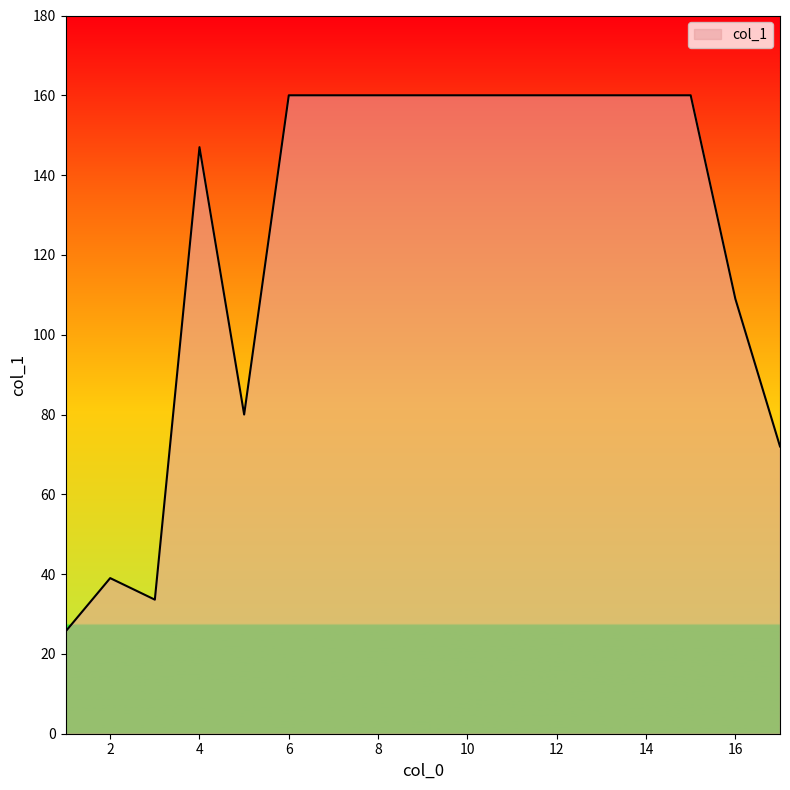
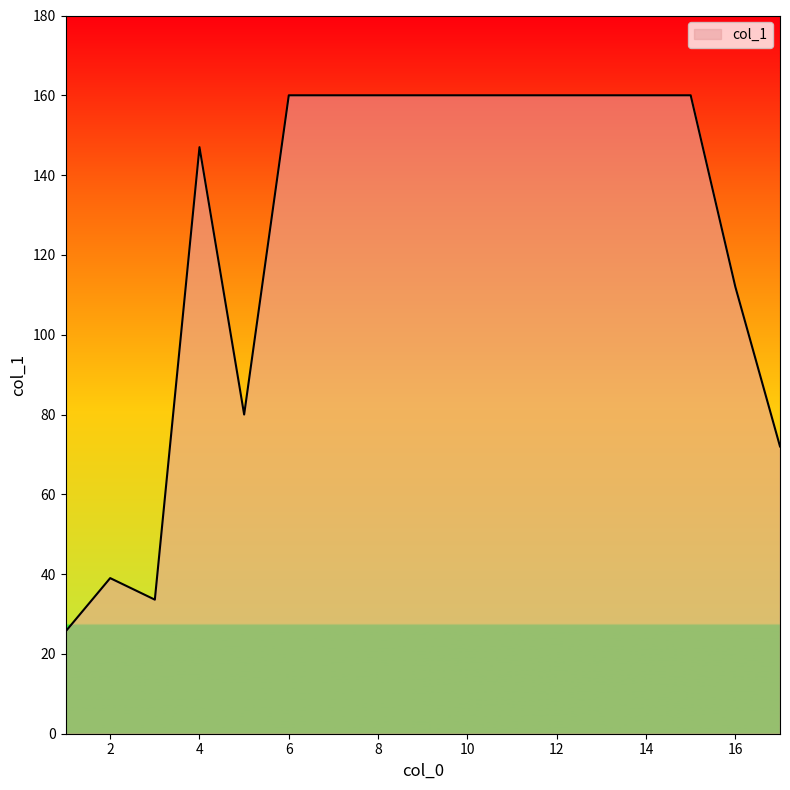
16: 109 -> 112
